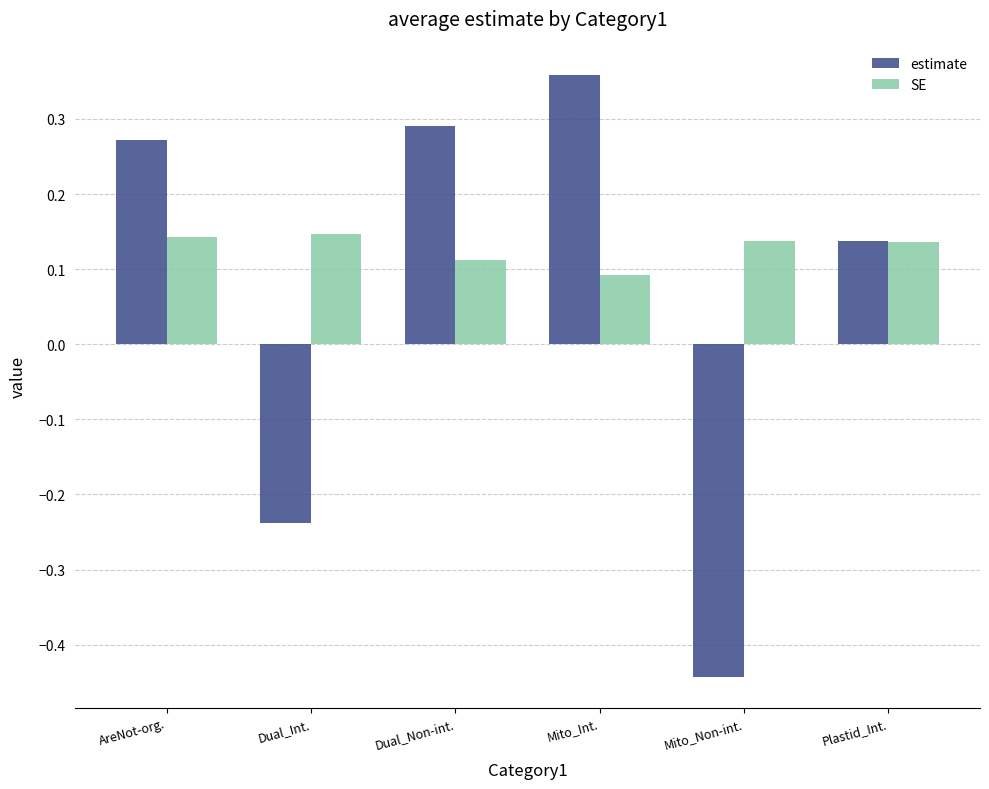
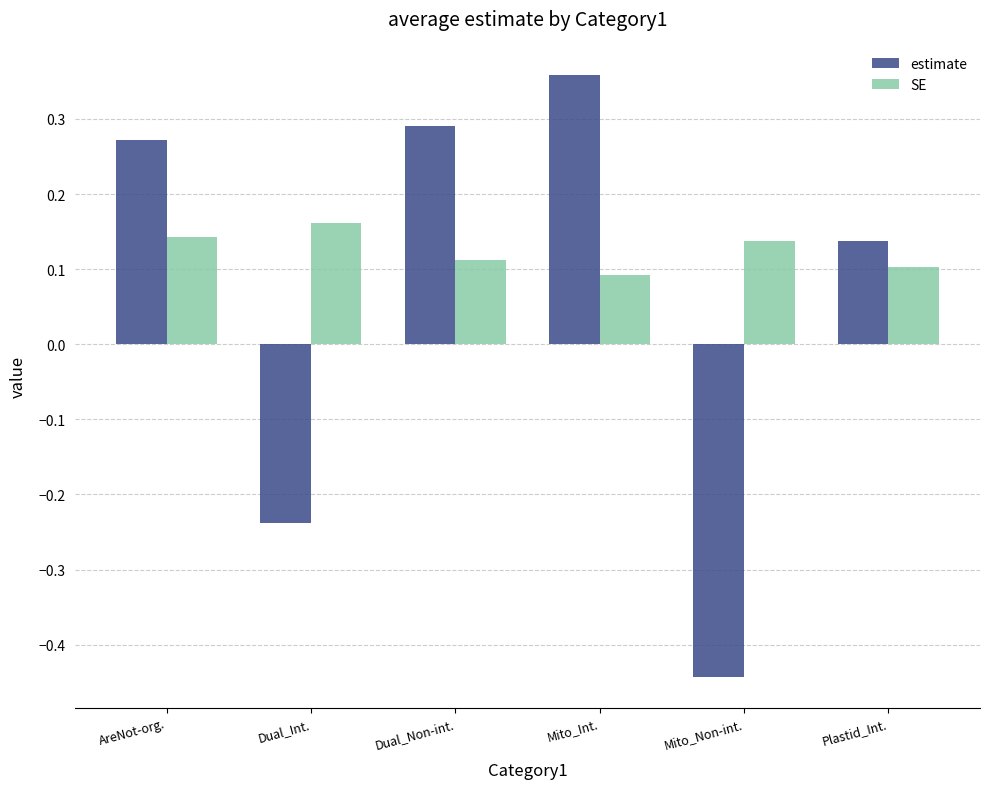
SE, Dual_Int.: 0.15 -> 0.16
SE, Plastid_Int.: 0.14 -> 0.10
